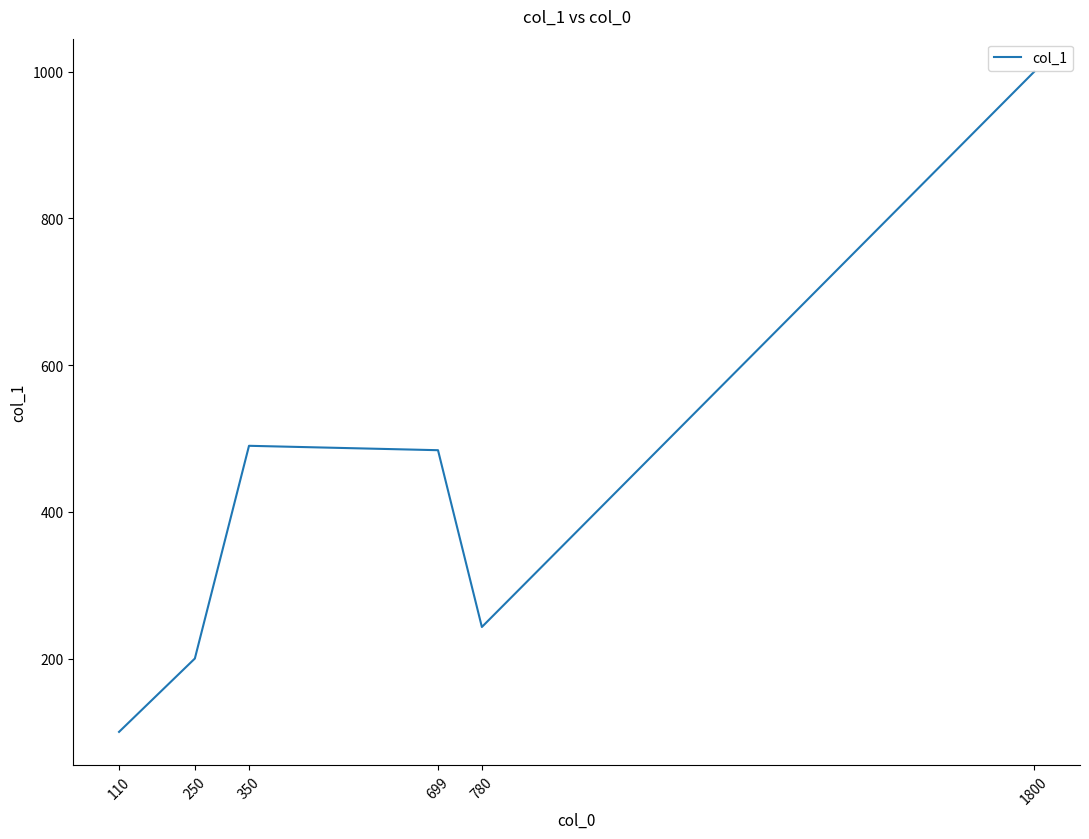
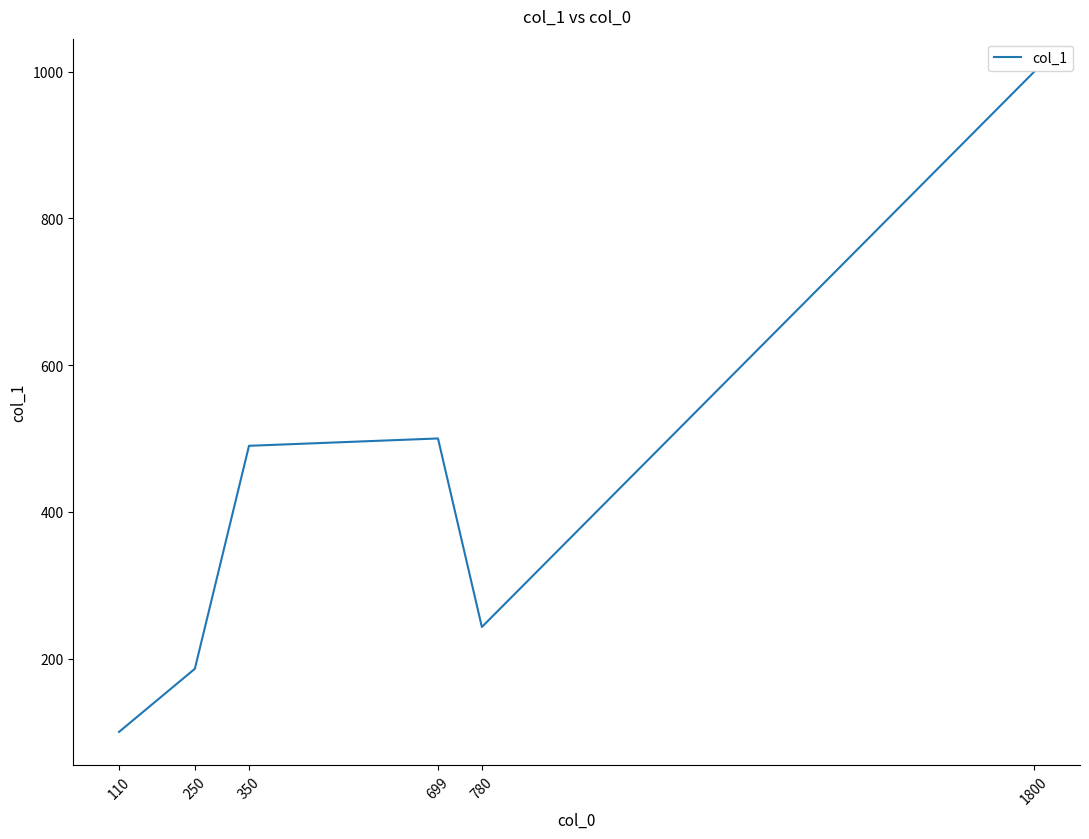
250: 200 -> 190
699: 480 -> 500
